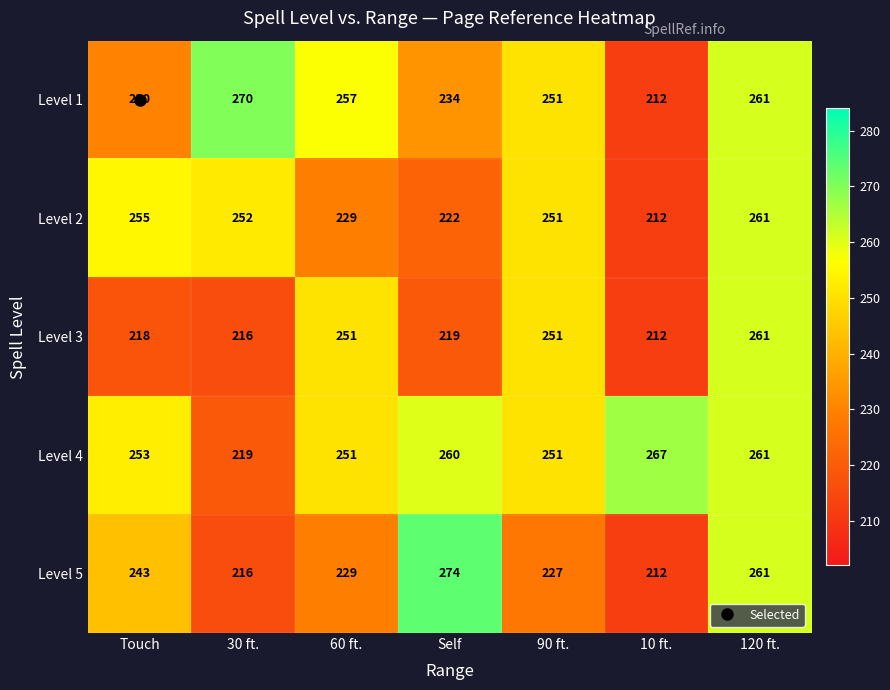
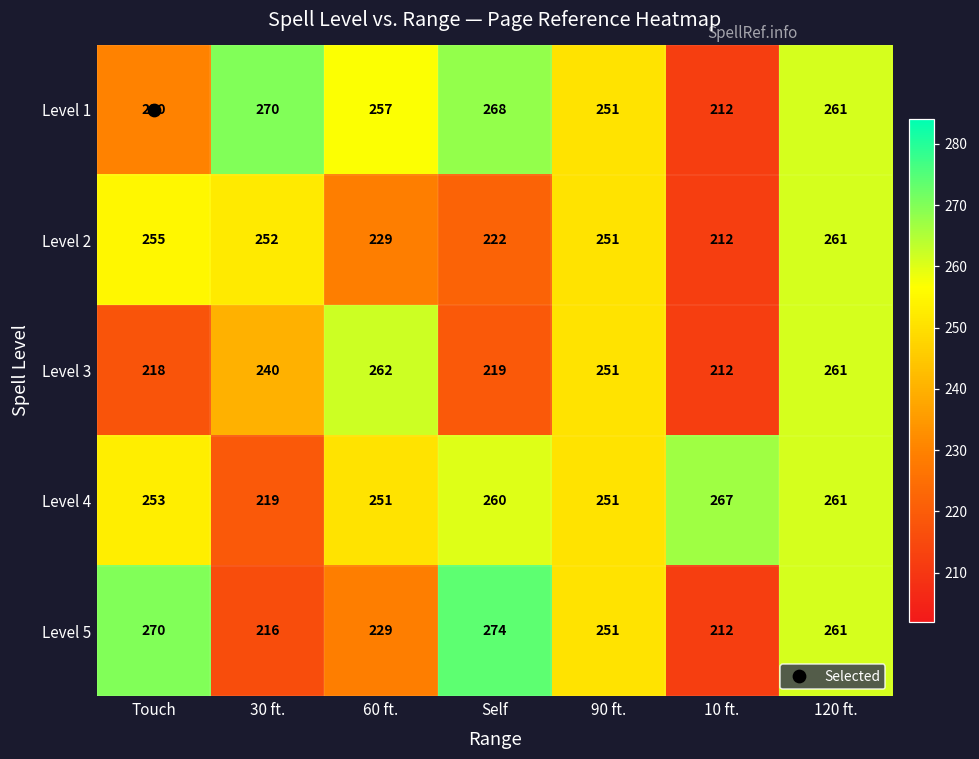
Level 1, Self: 234 -> 268
Level 3, 30 ft.: 216 -> 240
Level 3, 60 ft.: 251 -> 262
Level 5, Touch: 243 -> 270
Level 5, 90 ft.: 227 -> 251
